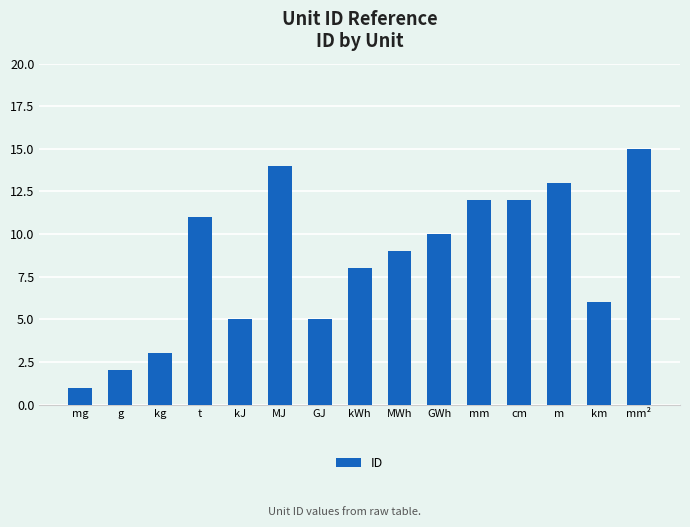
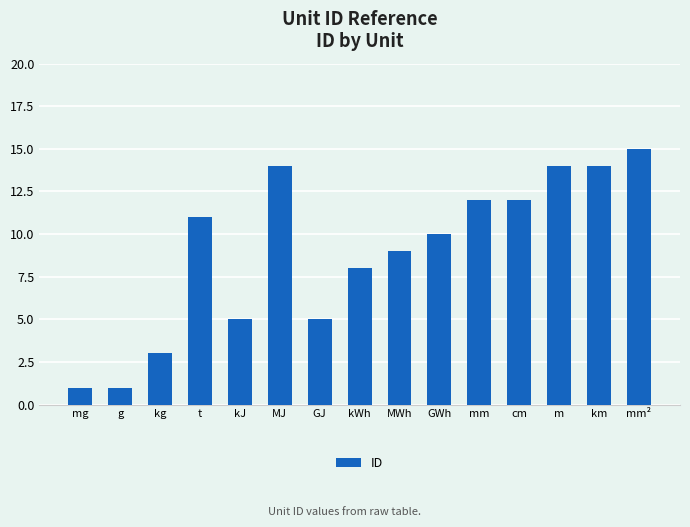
g: 2 -> 1
m: 13 -> 14
km: 6 -> 14
